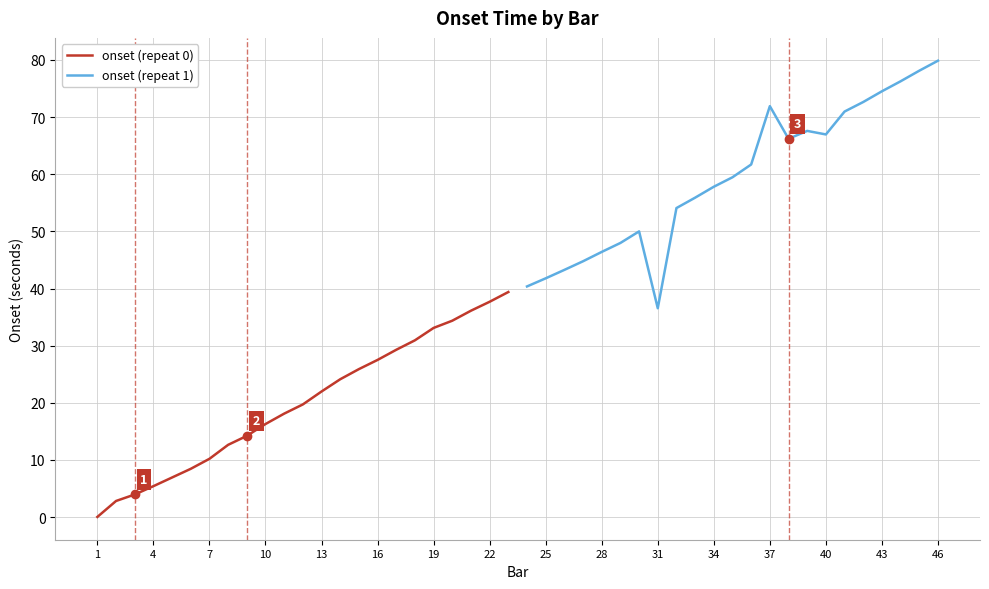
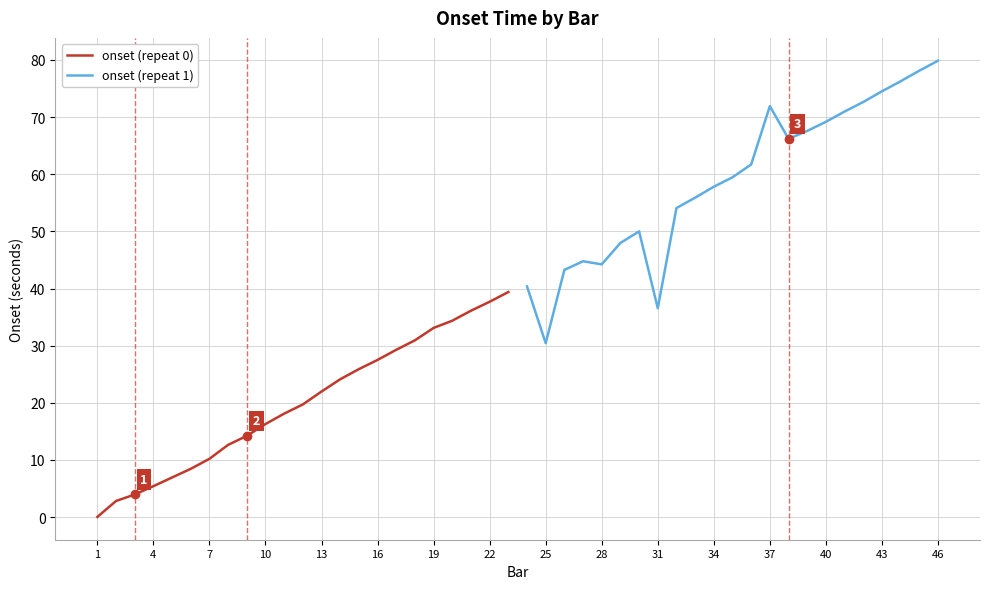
onset (repeat 1), 25: 42 -> 30
onset (repeat 1), 28: 46 -> 44
onset (repeat 1), 40: 67 -> 69
